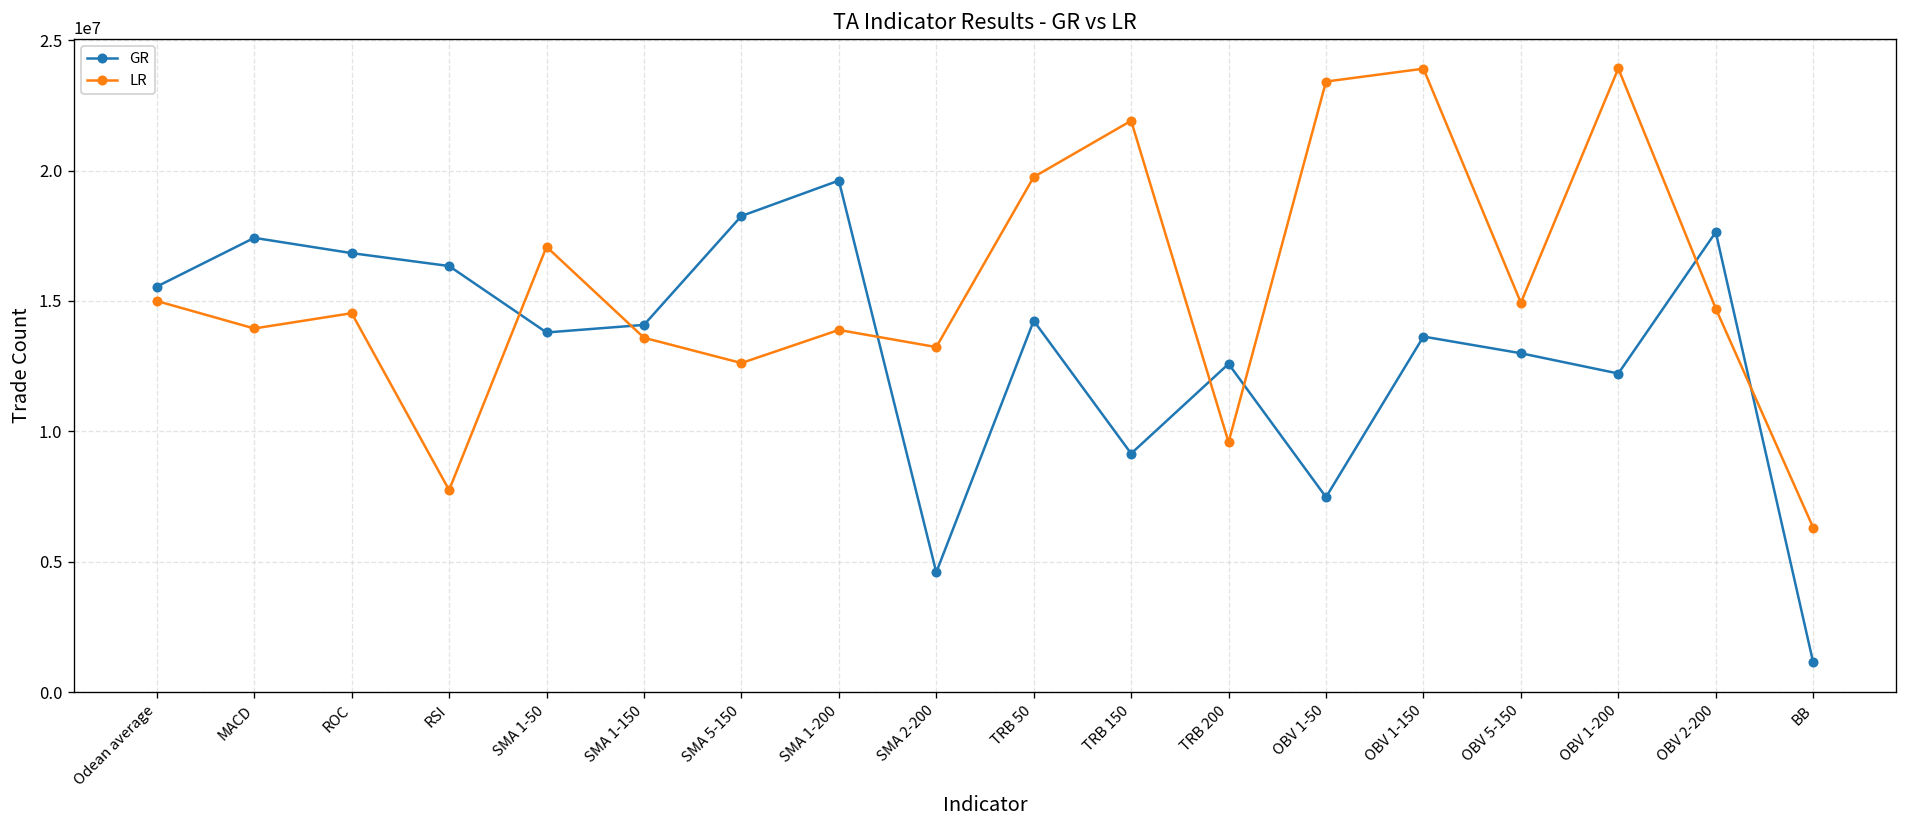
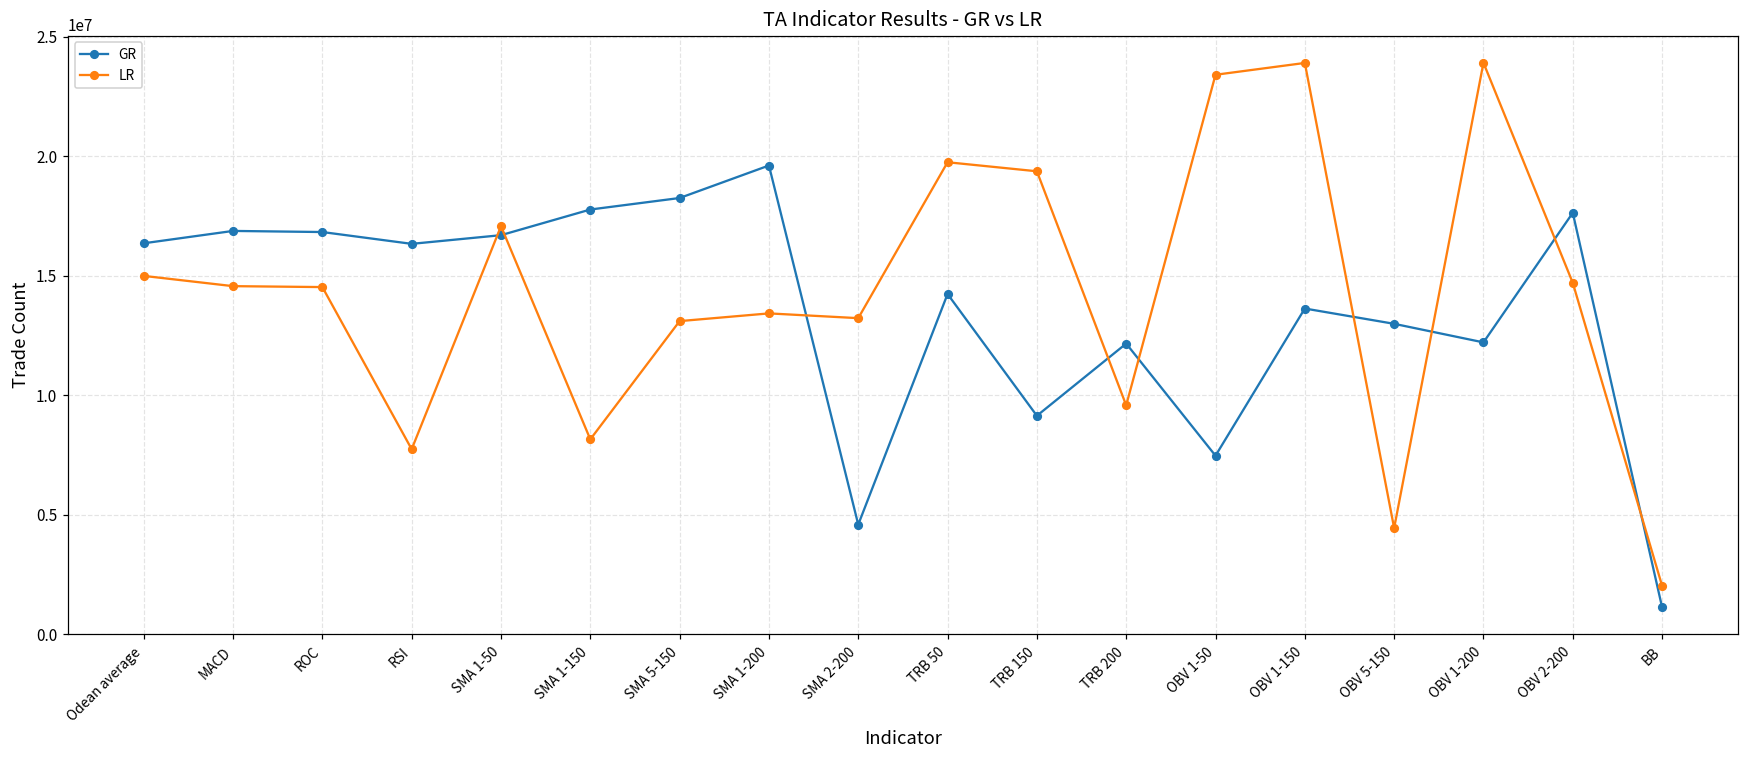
GR, Odean average: 15600000 -> 16400000
GR, MACD: 17400000 -> 16900000
LR, MACD: 13900000 -> 14600000
GR, SMA 1-50: 13800000 -> 16700000
GR, SMA 1-150: 14100000 -> 17800000
LR, SMA 1-150: 13600000 -> 8200000
LR, SMA 5-150: 12600000 -> 13100000
LR, SMA 1-200: 13900000 -> 13400000
LR, TRB 150: 21900000 -> 19400000
GR, TRB 200: 12600000 -> 12200000
LR, OBV 5-150: 14900000 -> 4400000
LR, BB: 6300000 -> 2000000
